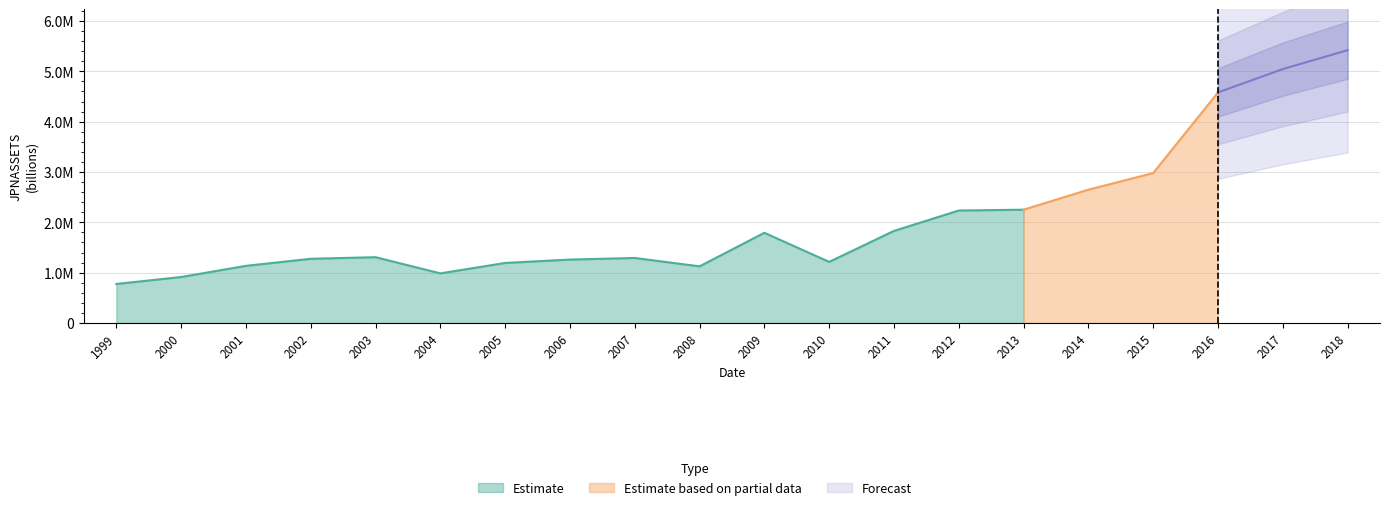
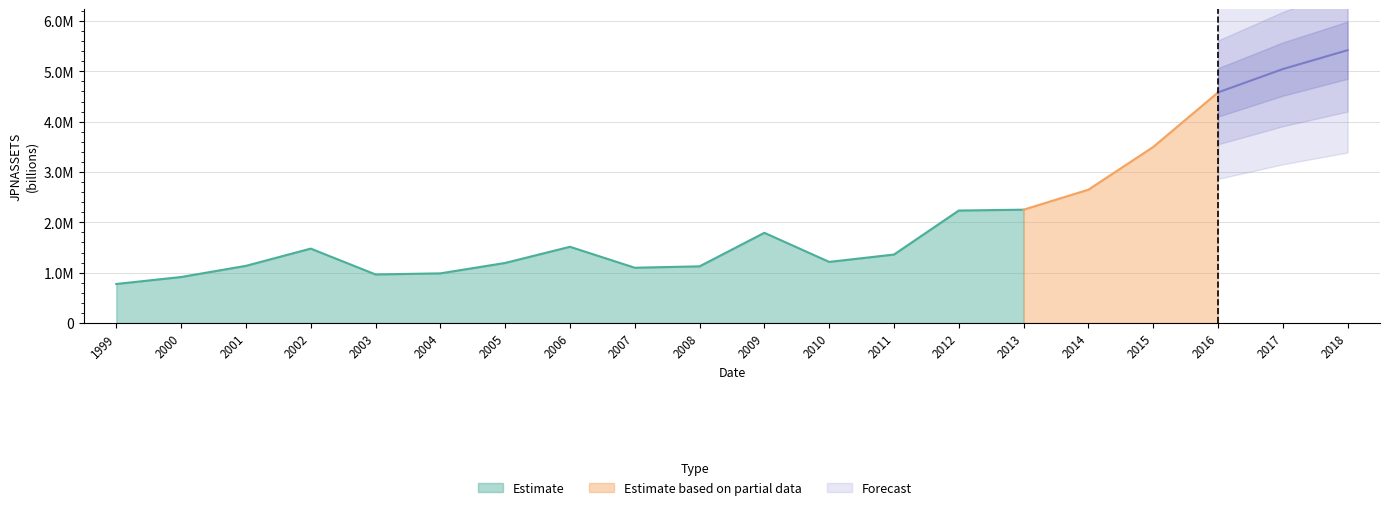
Estimate, 2002: 1300000 -> 1500000
Estimate, 2003: 1300000 -> 1000000
Estimate, 2006: 1300000 -> 1500000
Estimate, 2007: 1300000 -> 1100000
Estimate, 2011: 1800000 -> 1400000
Estimate based on partial data, 2015: 3000000 -> 3500000
